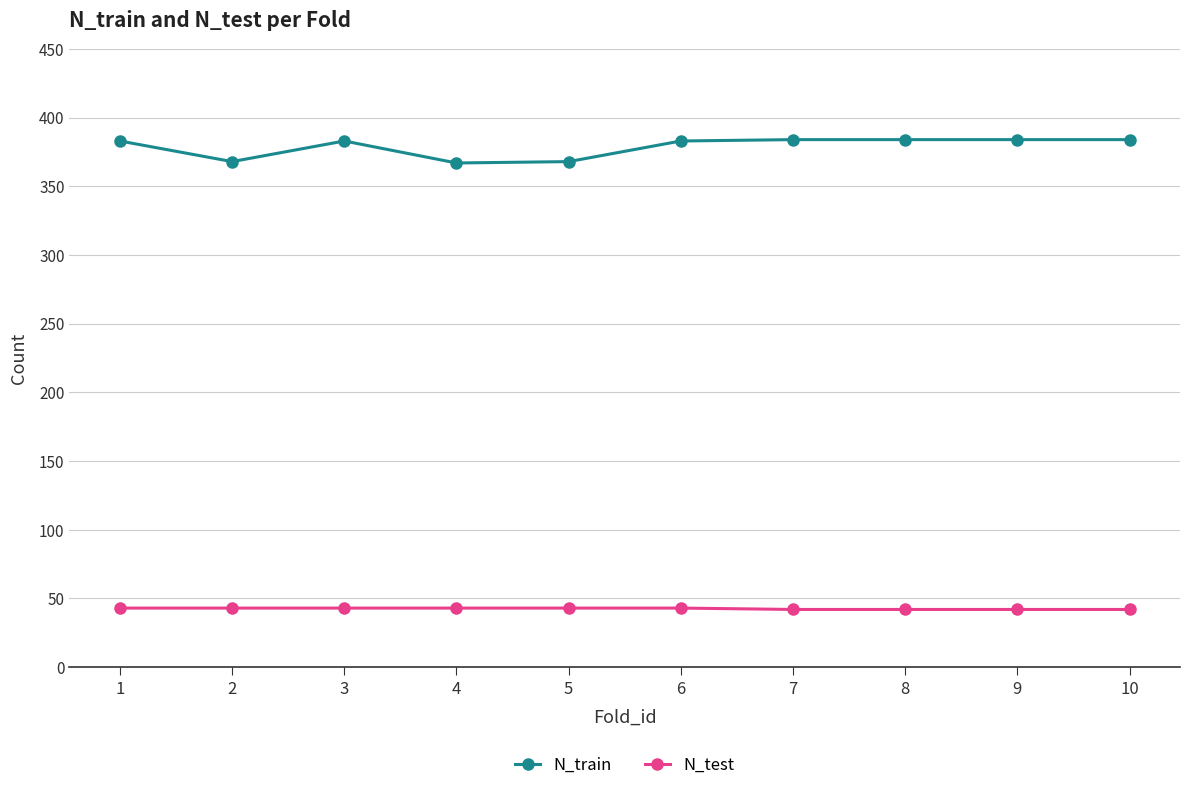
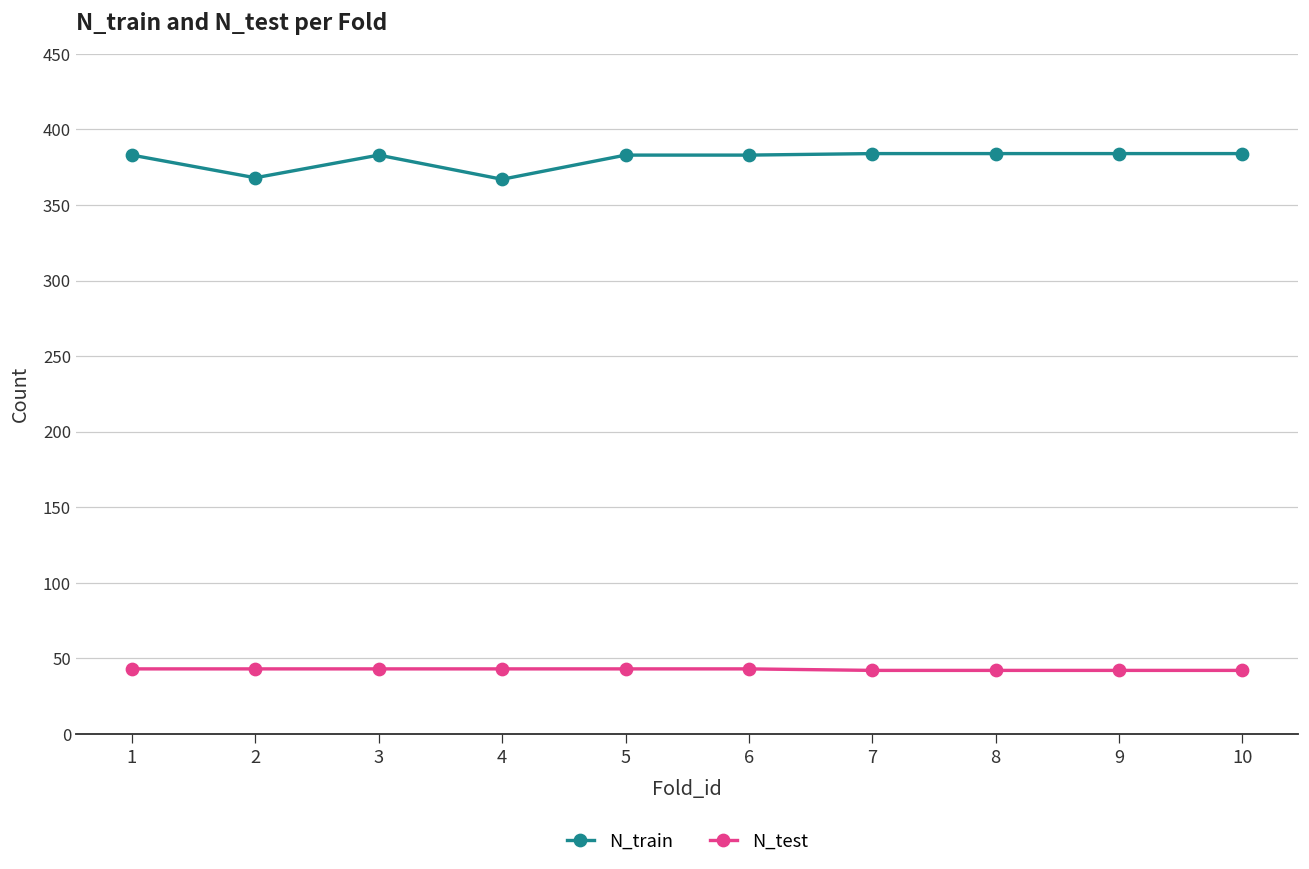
N_train, 5: 368 -> 383
